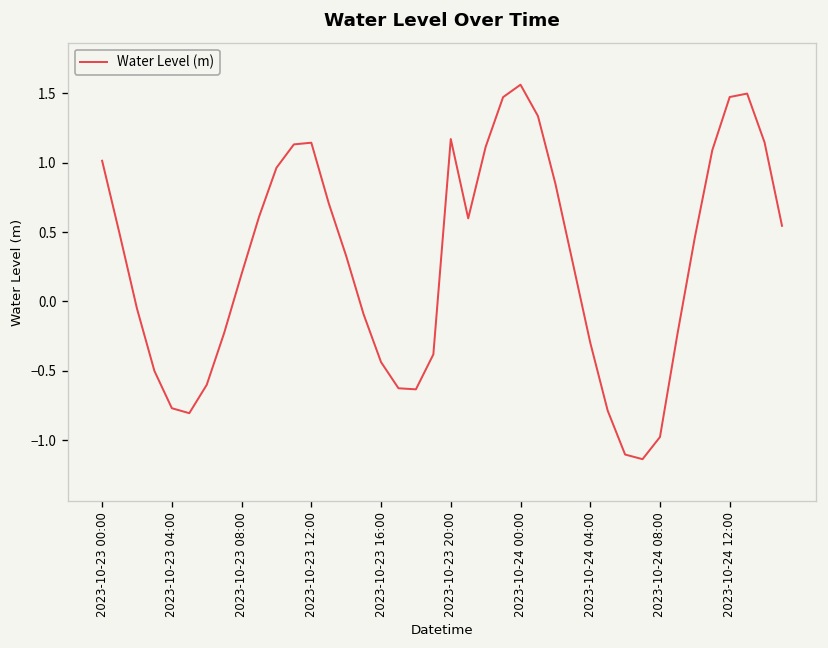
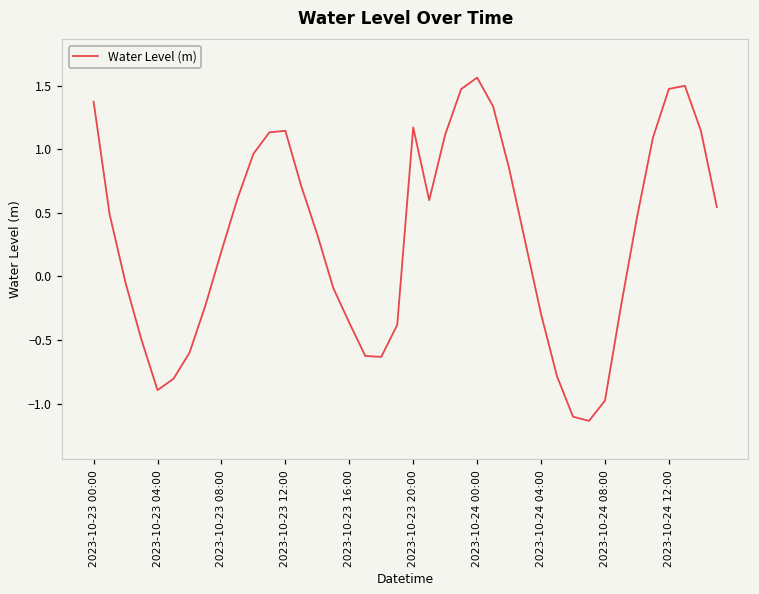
2023-10-23 00:00: 1.01 -> 1.37
2023-10-23 04:00: -0.77 -> -0.89
2023-10-23 16:00: -0.44 -> -0.37
